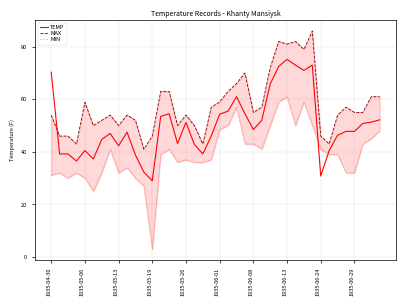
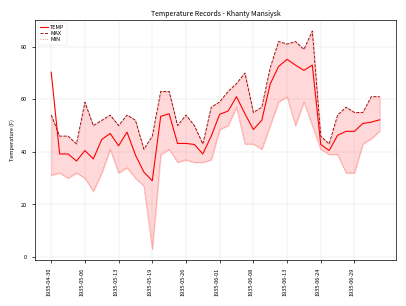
TEMP, 1935-05-26: 51 -> 43
TEMP, 1935-06-24: 31 -> 43
